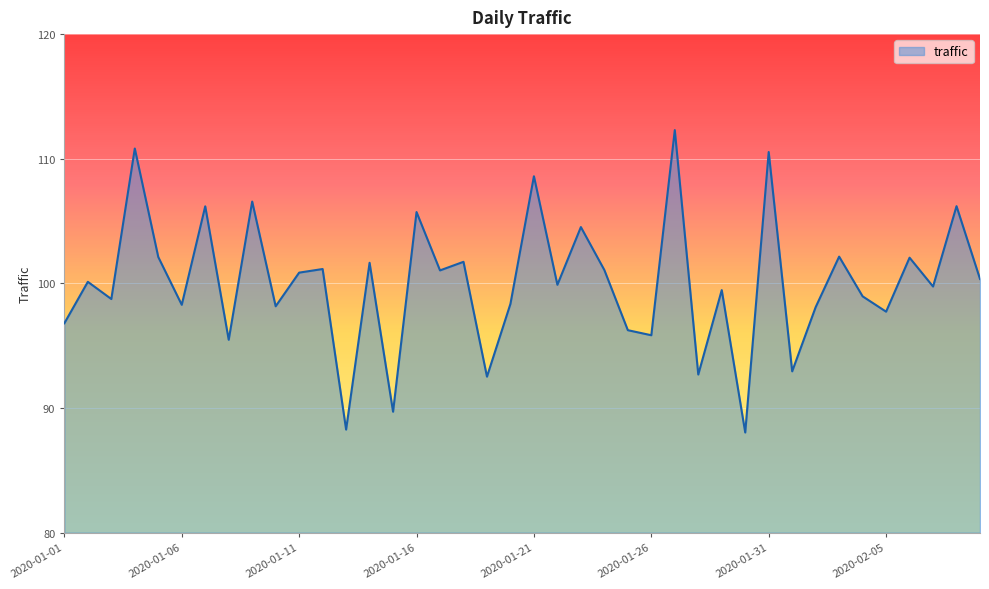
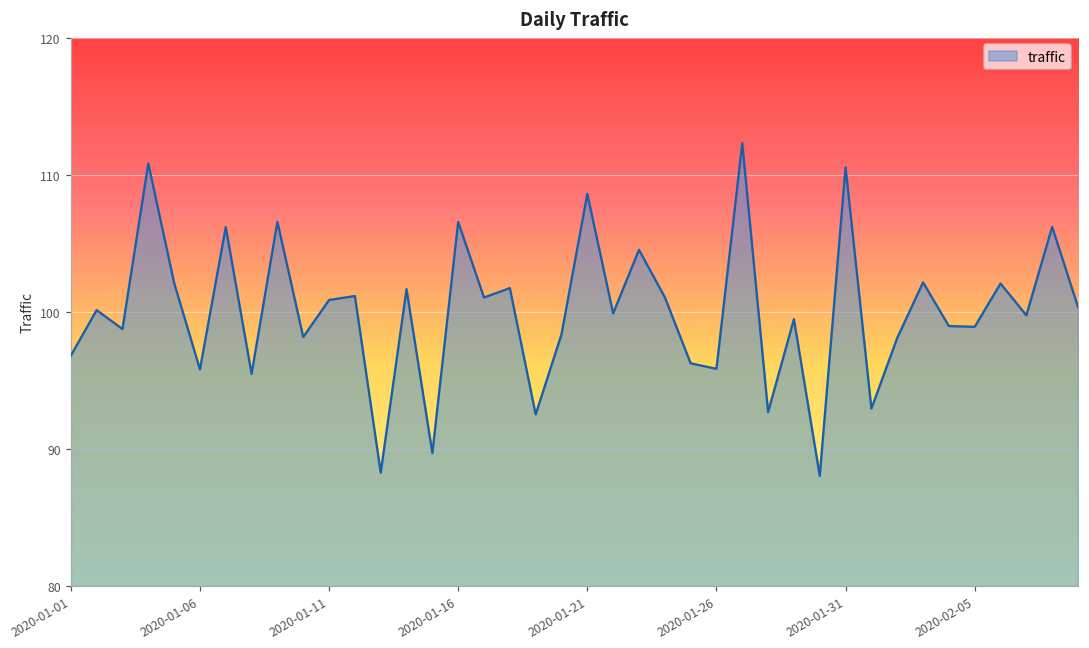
2020-01-06: 98.3 -> 95.8
2020-01-16: 105.7 -> 106.6
2020-02-05: 97.7 -> 98.9
